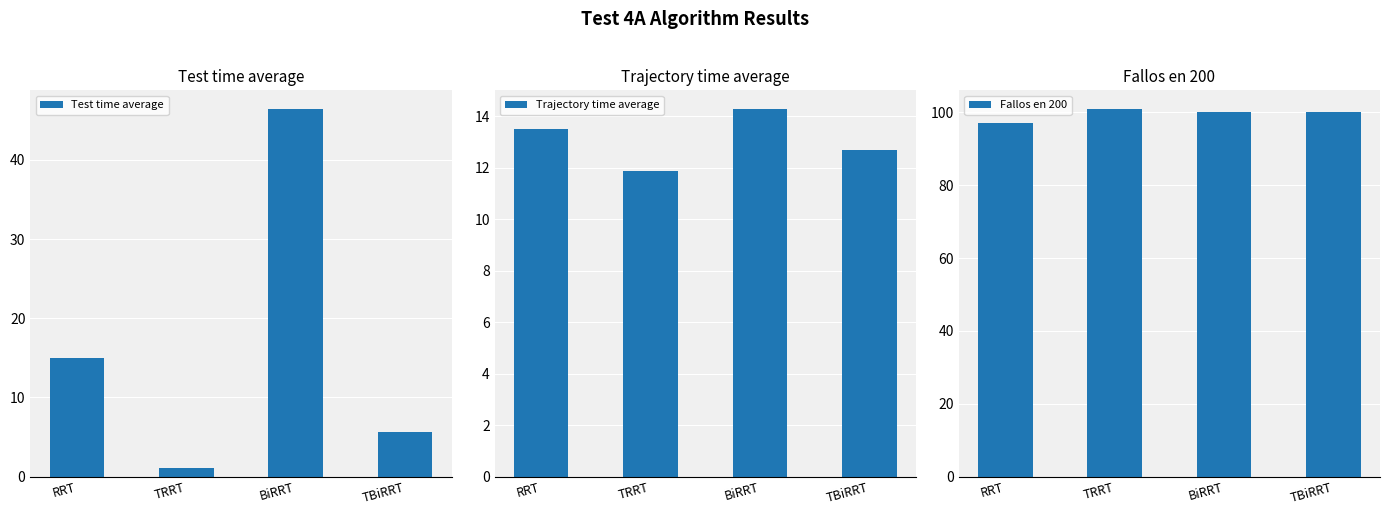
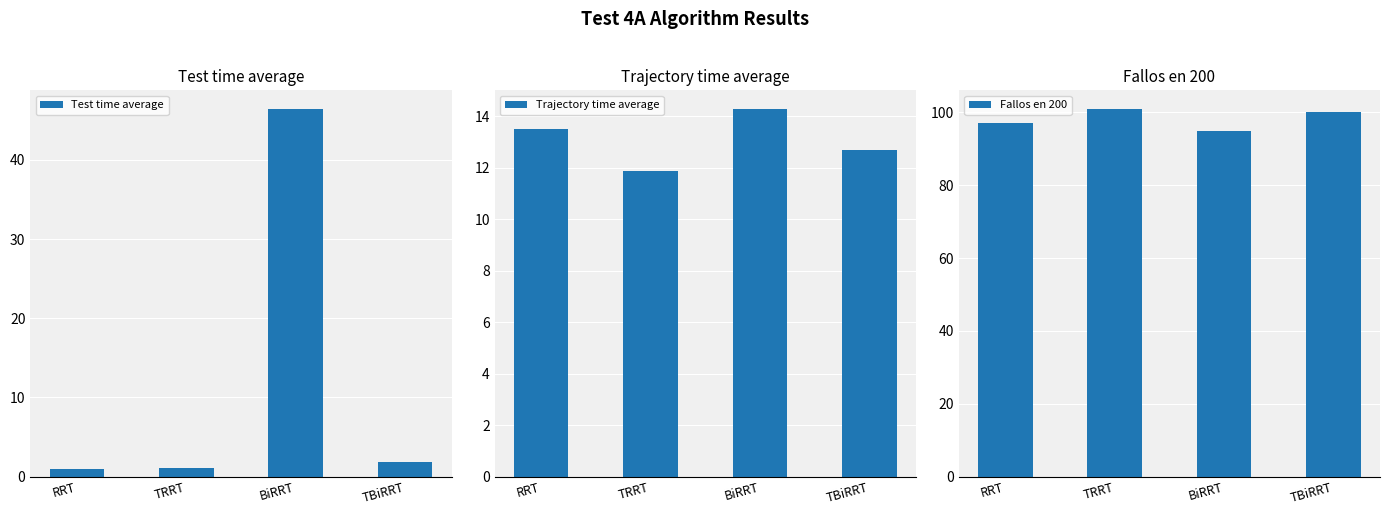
Test time average, RRT: 15 -> 1
Test time average, TBiRRT: 6 -> 2
Fallos en 200, BiRRT: 100 -> 95
